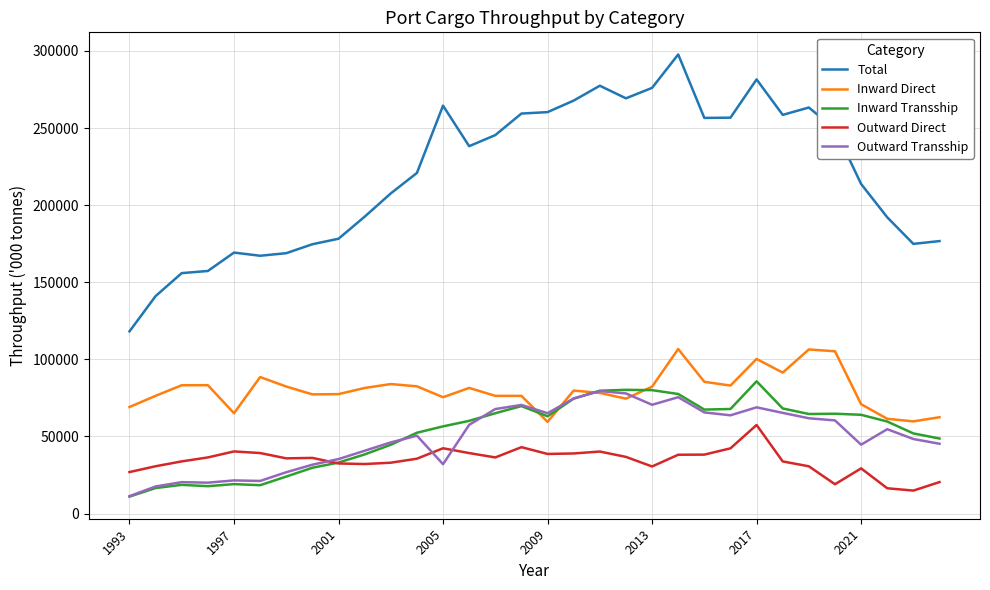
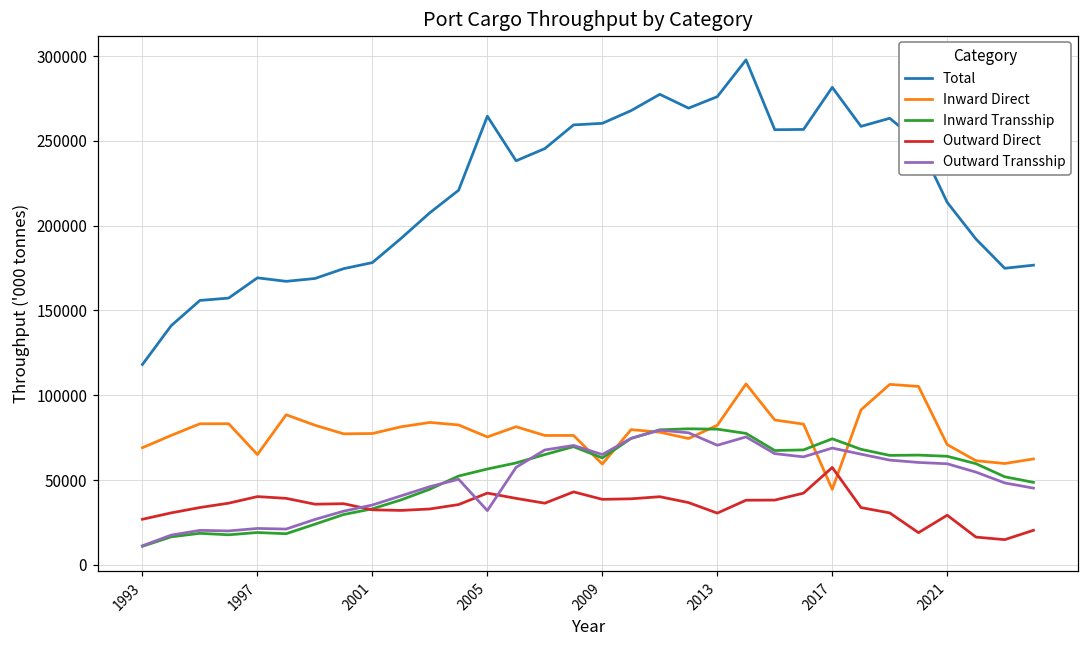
Inward Direct, 2017: 100000 -> 44000
Inward Transship, 2017: 86000 -> 74000
Outward Transship, 2021: 45000 -> 60000
